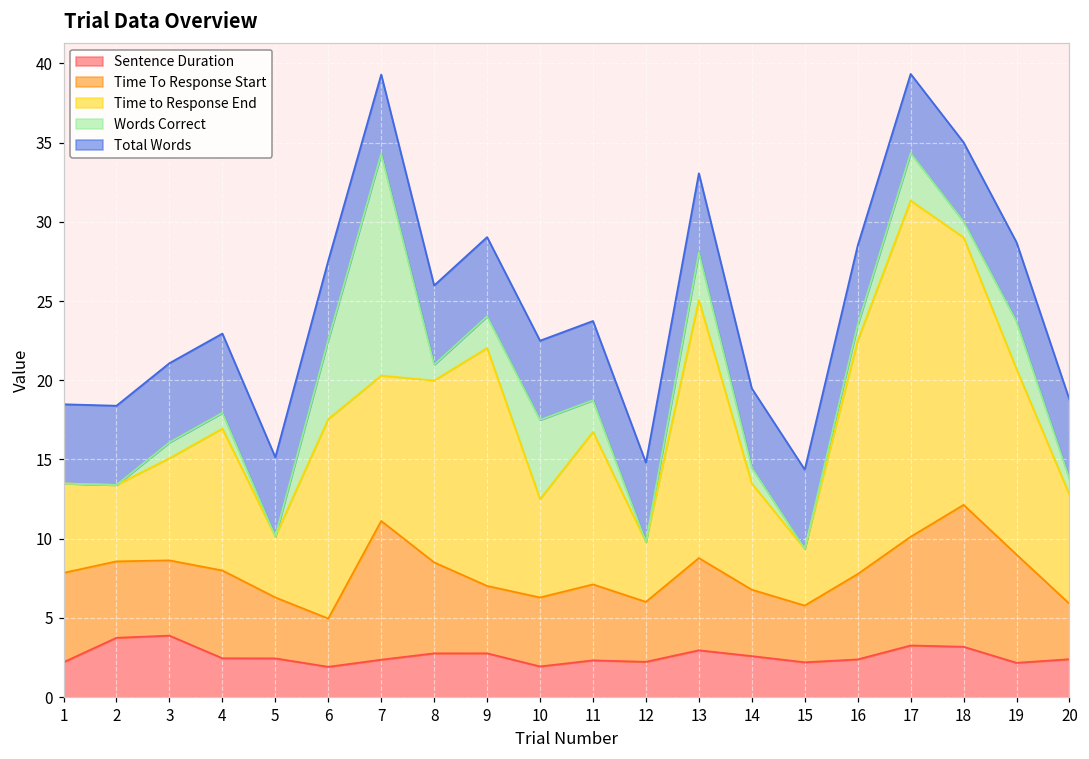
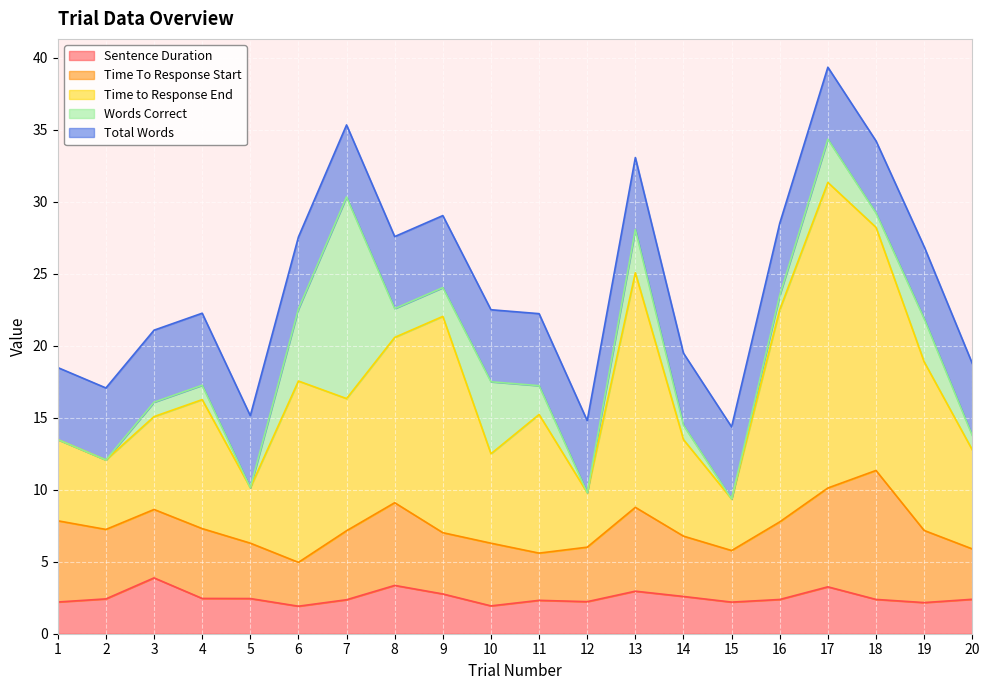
Sentence Duration, 2: 3.7 -> 2.4
Time To Response Start, 4: 5.5 -> 4.8
Time To Response Start, 7: 8.8 -> 4.8
Sentence Duration, 8: 2.8 -> 3.4
Words Correct, 8: 1 -> 2
Time To Response Start, 11: 4.8 -> 3.3
Sentence Duration, 18: 3.2 -> 2.4
Time To Response Start, 19: 6.8 -> 5.0
